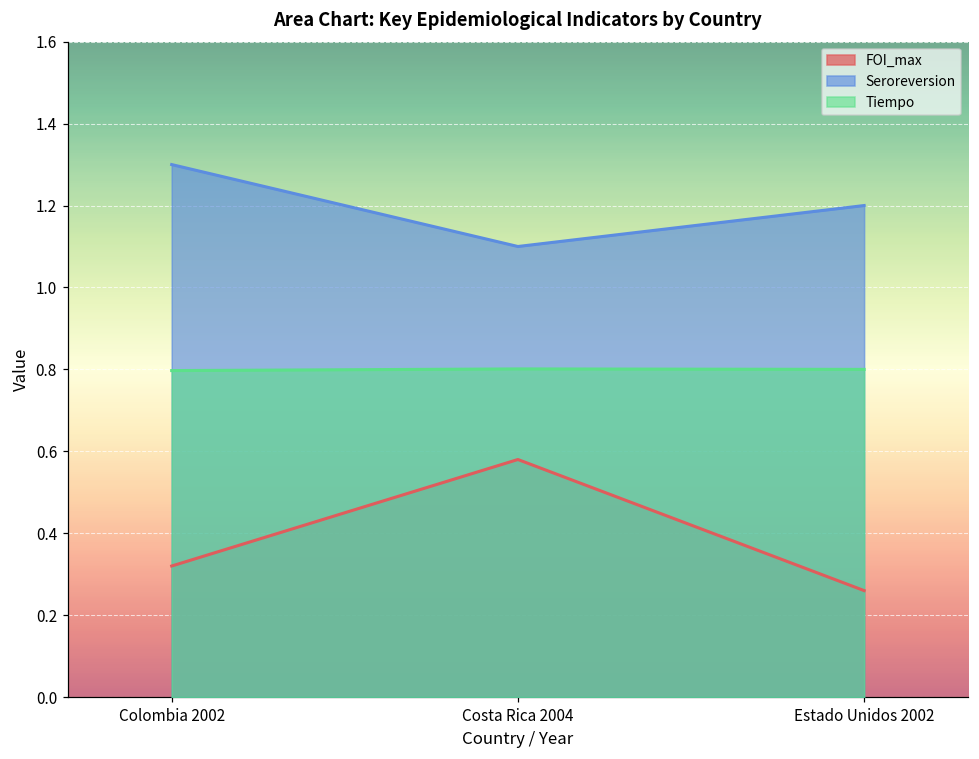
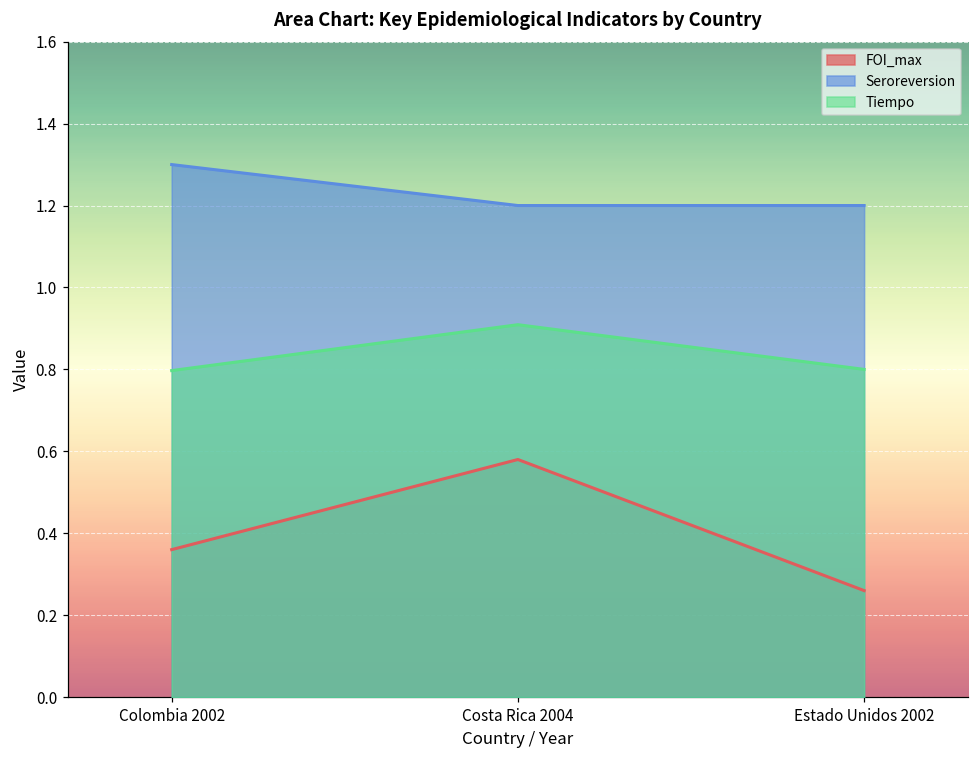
FOI_max, Colombia 2002: 0.32 -> 0.36
Seroreversion, Costa Rica 2004: 1.1 -> 1.2
Tiempo, Costa Rica 2004: 0.80 -> 0.91
